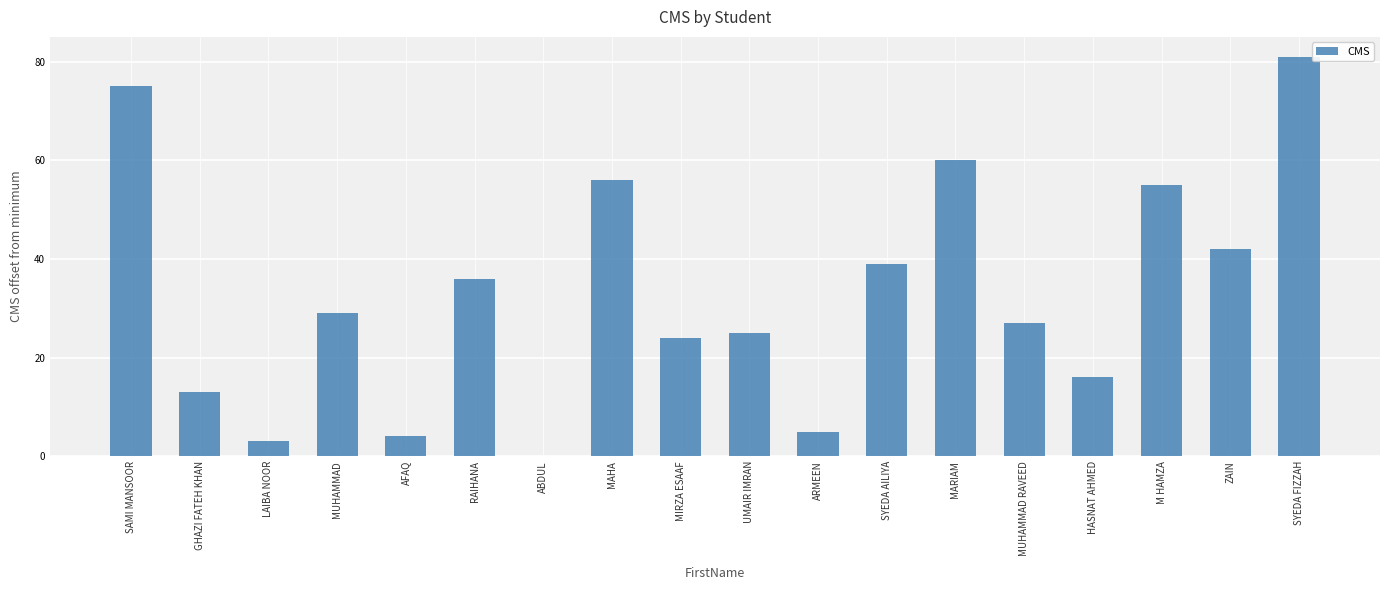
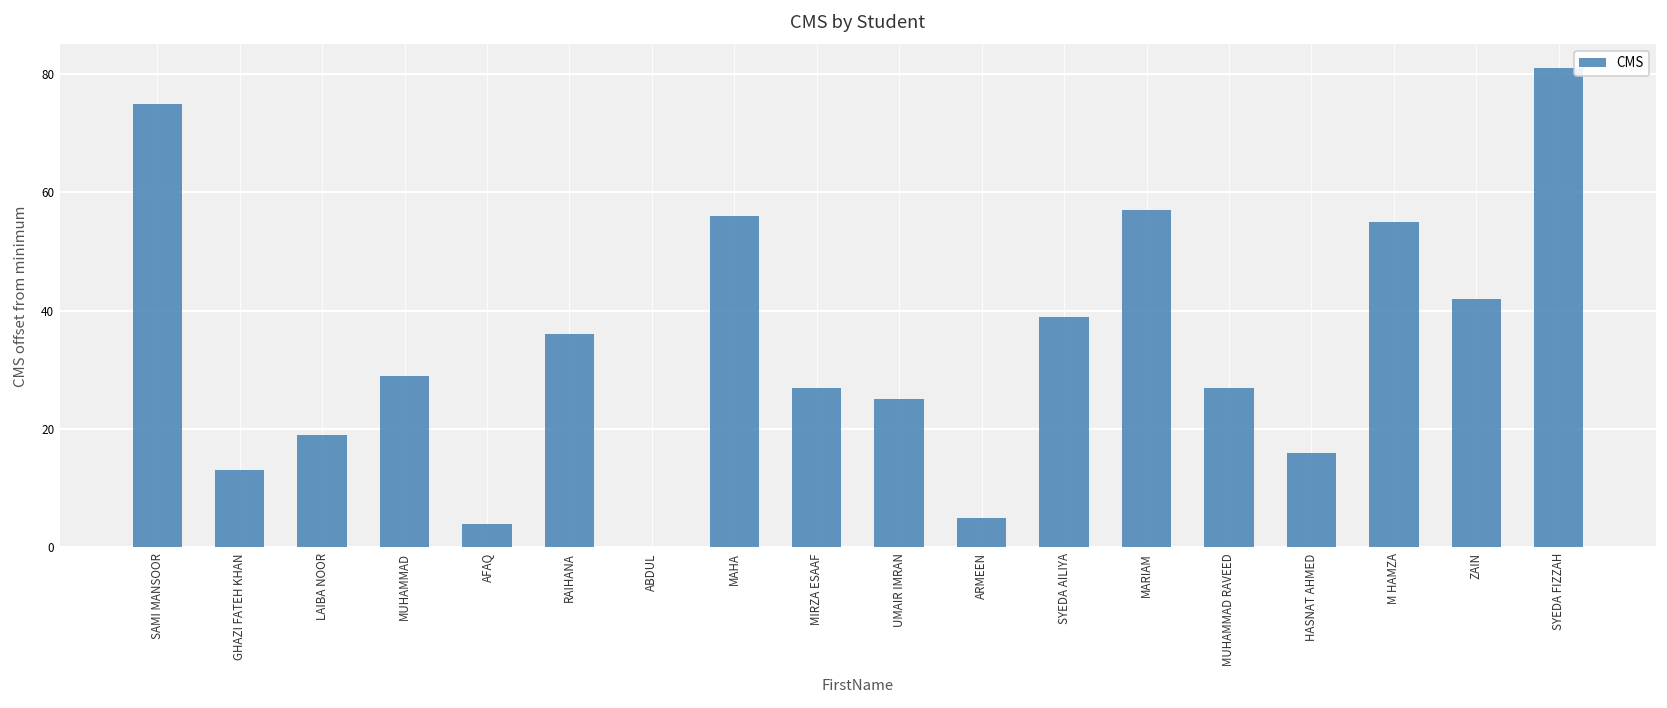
LAIBA NOOR: 3 -> 19
MIRZA ESAAF: 24 -> 27
MARIAM: 60 -> 57
